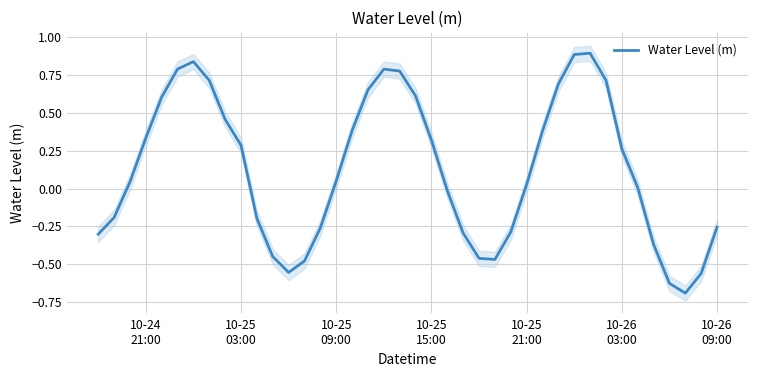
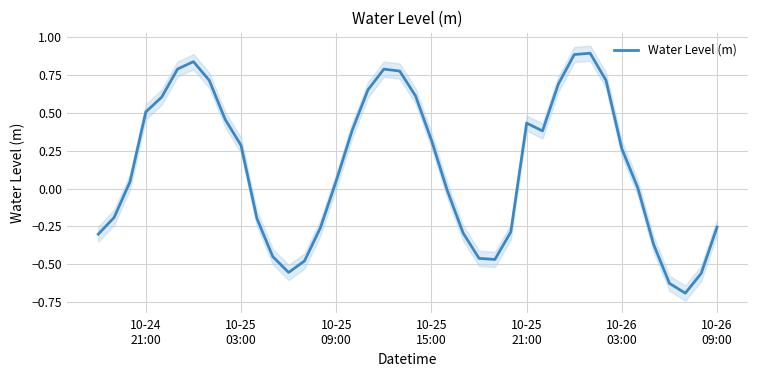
Water Level (m), 10-24 21:00: 0.33 -> 0.51
Water Level (m), 10-25 21:00: 0.03 -> 0.43
